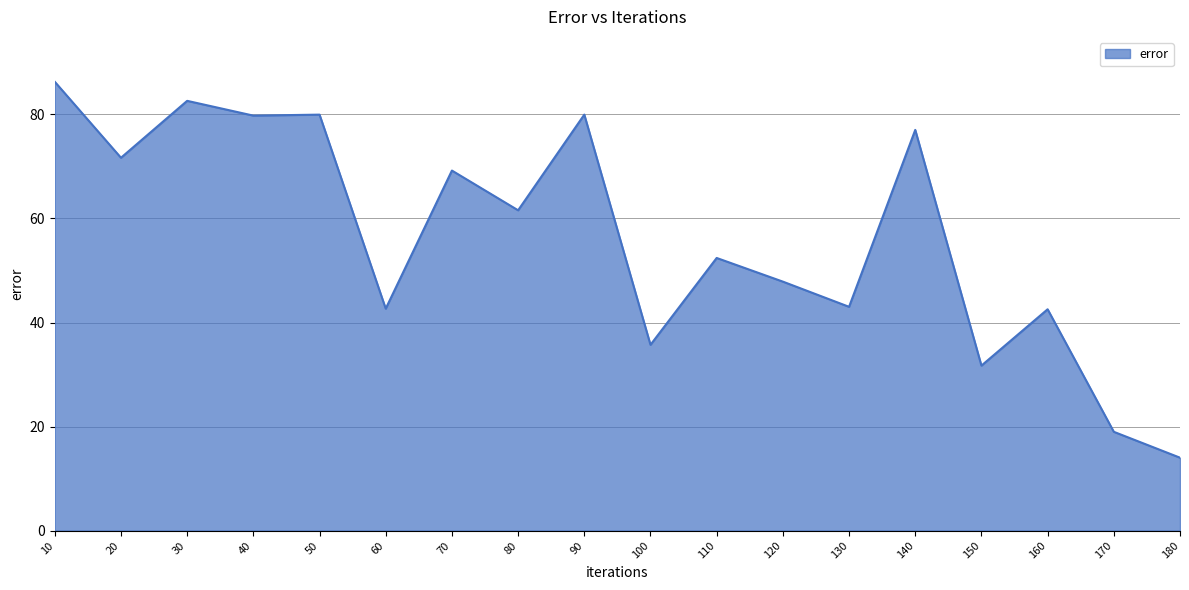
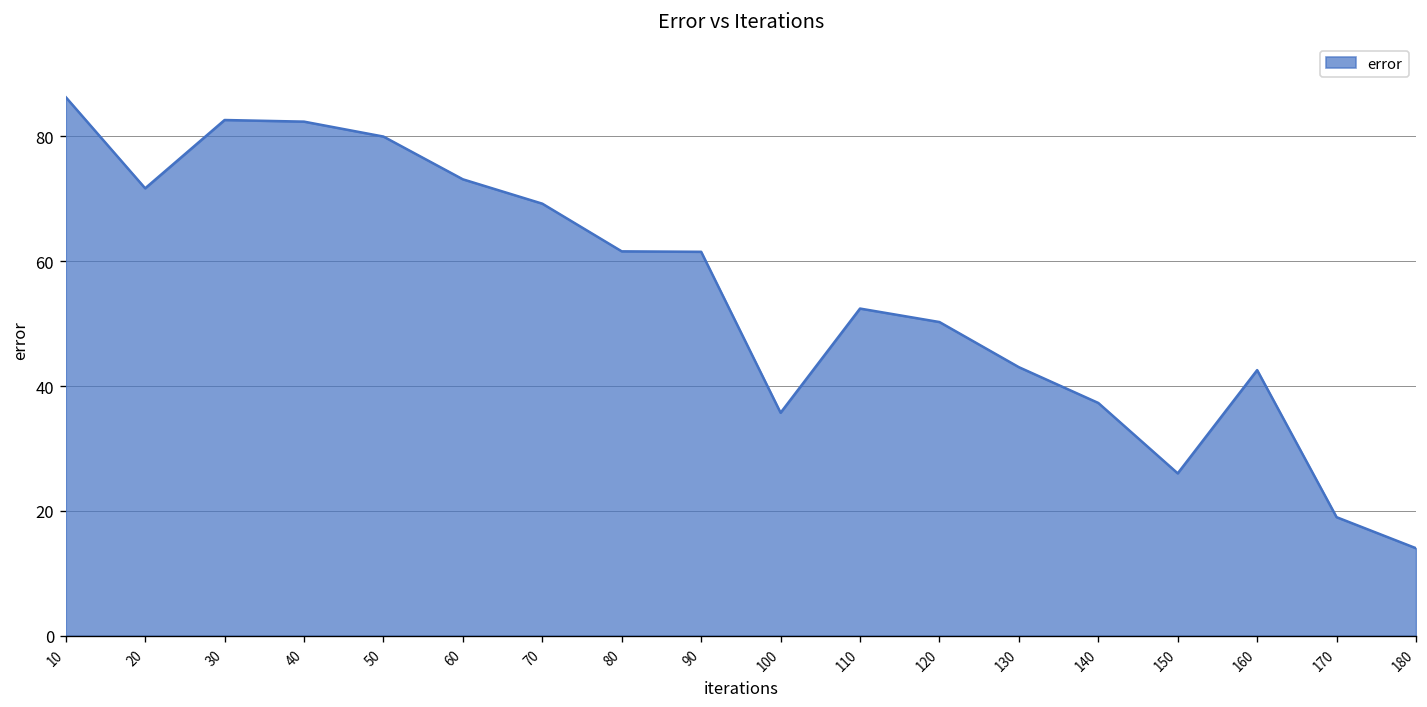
40: 80 -> 82
60: 43 -> 73
90: 80 -> 62
120: 48 -> 50
140: 77 -> 37
150: 32 -> 26
